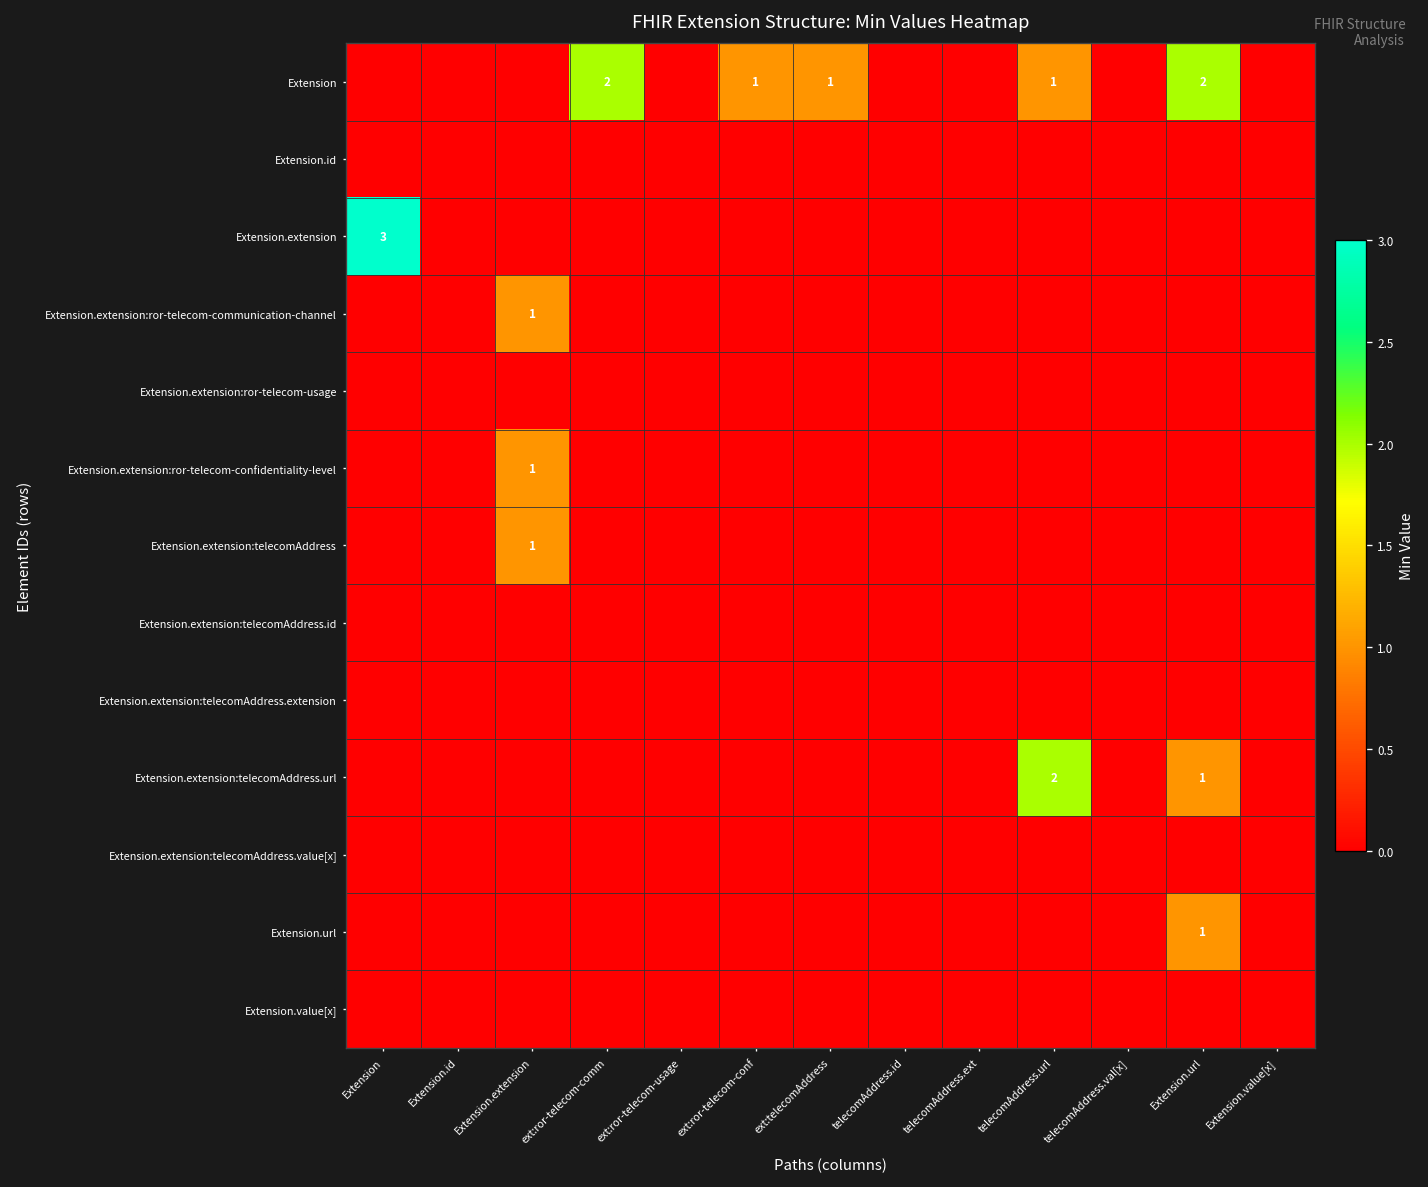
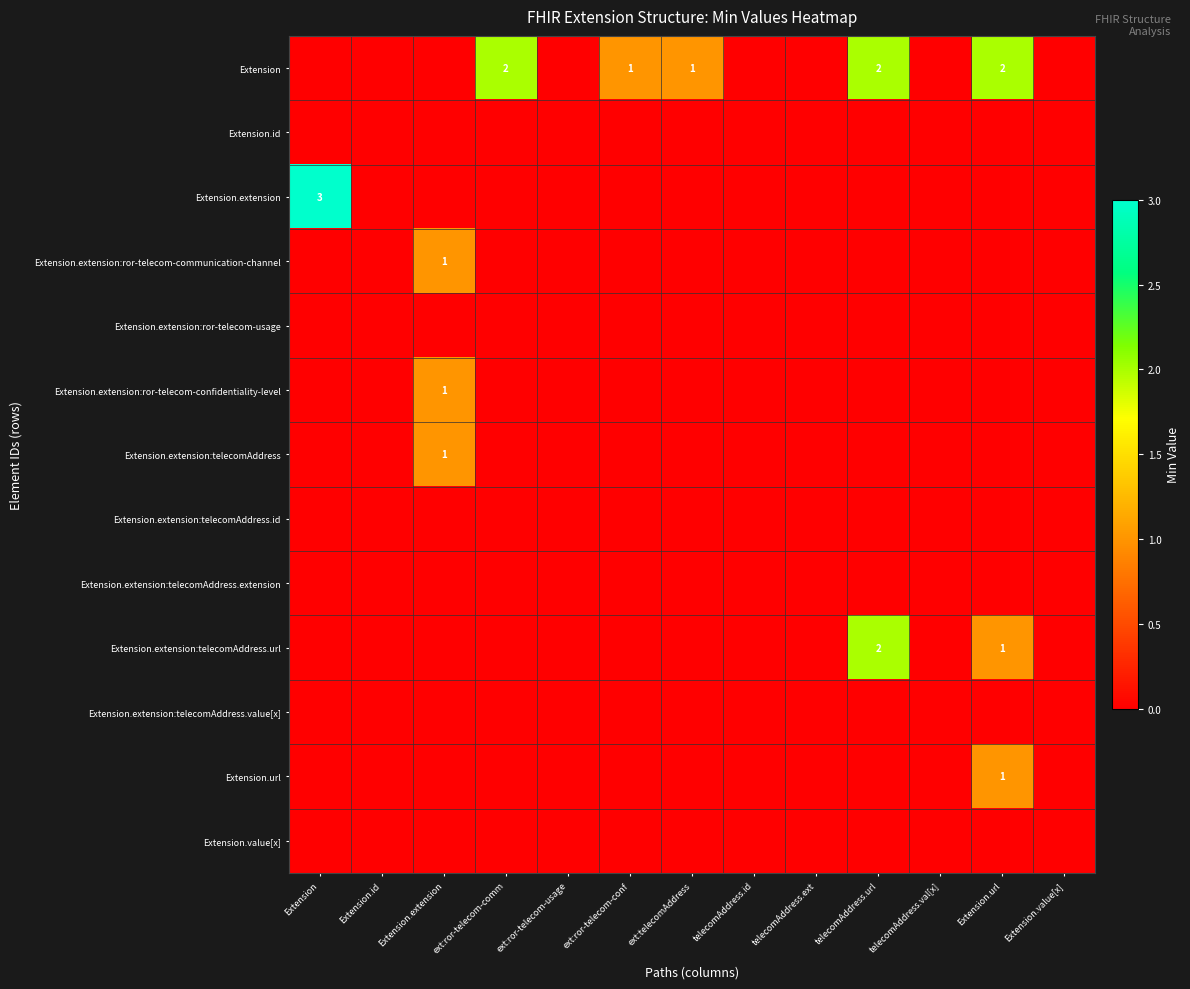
Extension, telecomAddress.url: 1 -> 2
